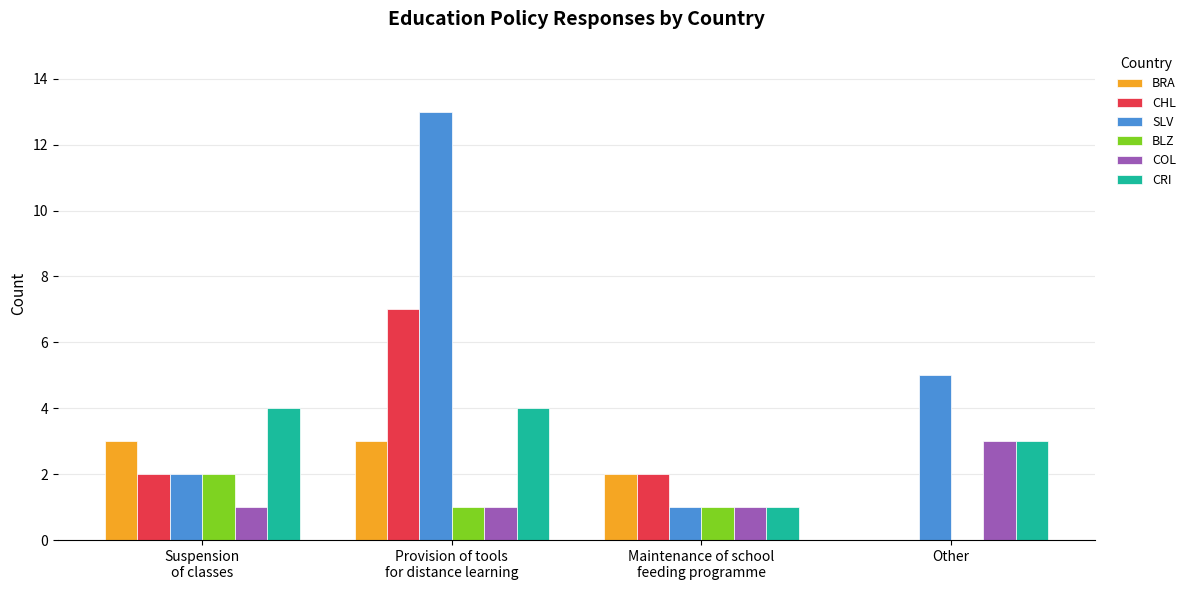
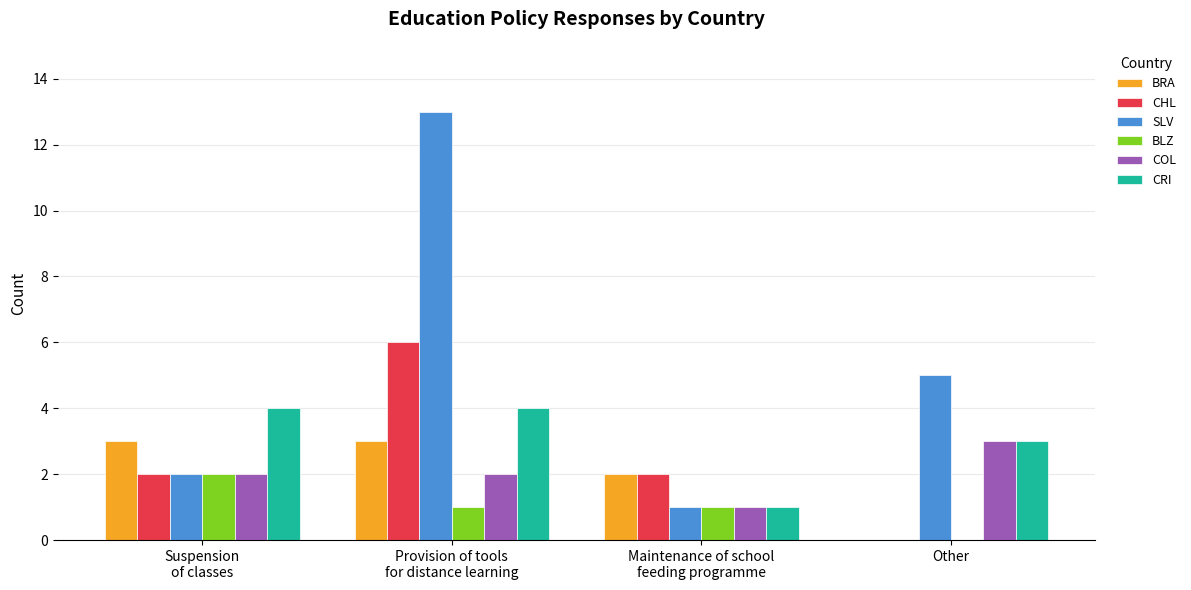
COL, Suspension of classes: 1 -> 2
CHL, Provision of tools for distance learning: 7 -> 6
COL, Provision of tools for distance learning: 1 -> 2
